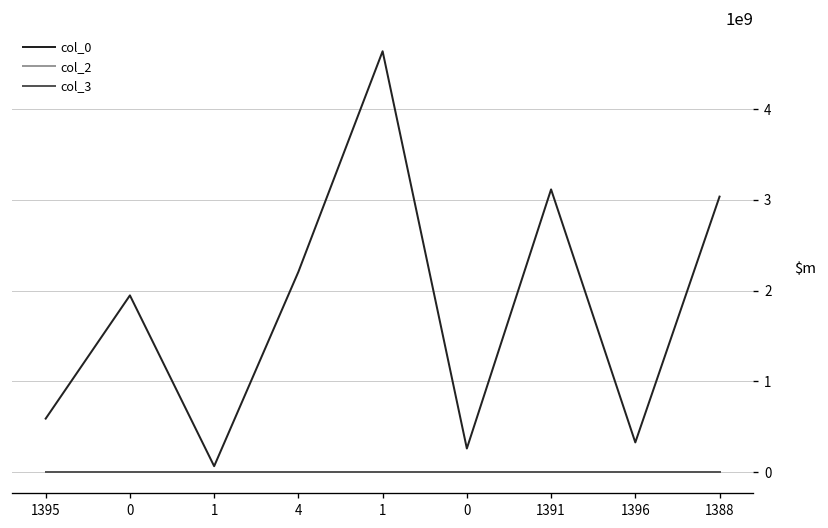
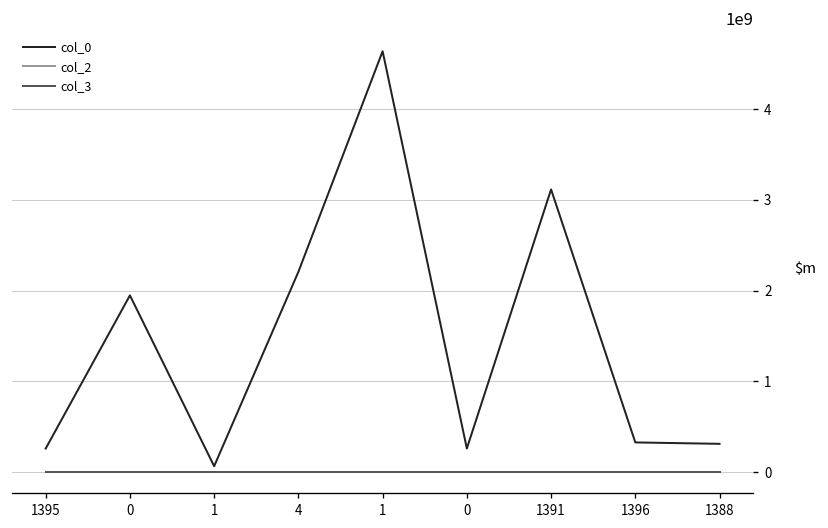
col_0, 1395: 600000000 -> 300000000
col_0, 1388: 3000000000 -> 300000000
